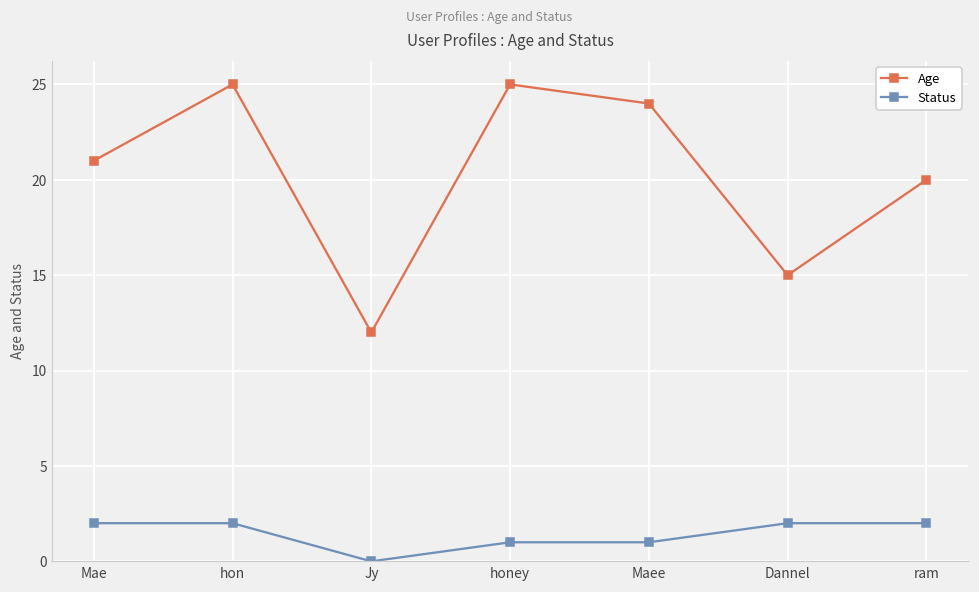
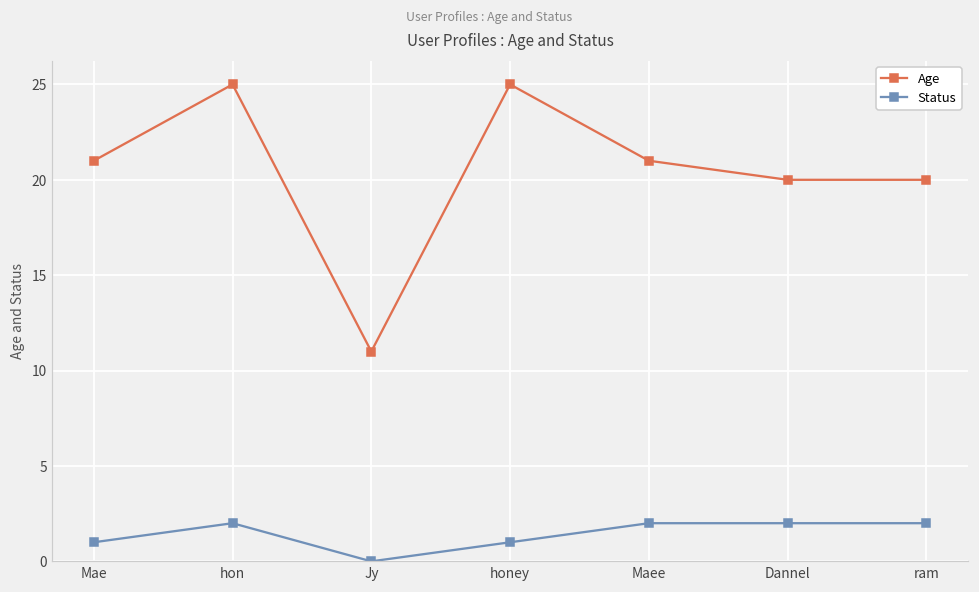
Status, Mae: 2 -> 1
Age, Jy: 12 -> 11
Age, Maee: 24 -> 21
Status, Maee: 1 -> 2
Age, Dannel: 15 -> 20
